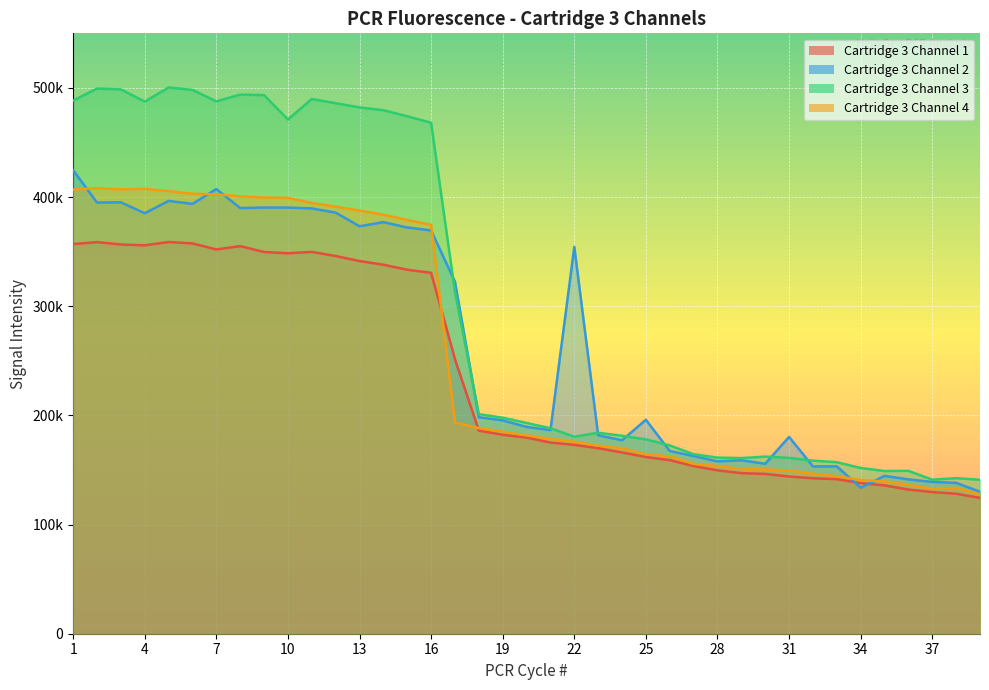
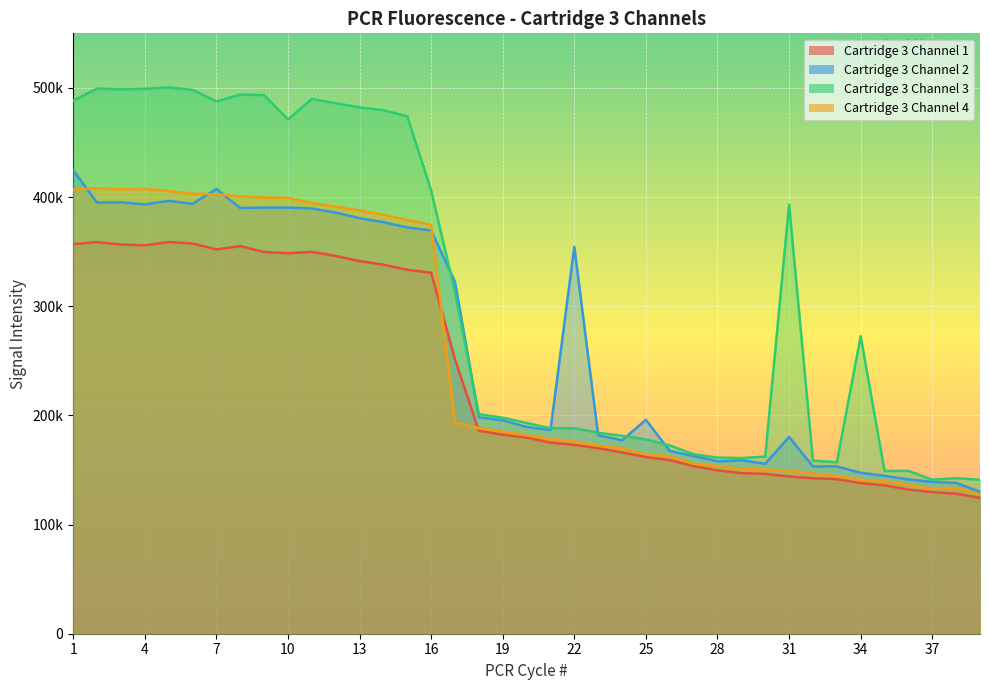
Cartridge 3 Channel 2, 4: 385000 -> 393000
Cartridge 3 Channel 3, 4: 487000 -> 499000
Cartridge 3 Channel 2, 13: 373000 -> 381000
Cartridge 3 Channel 3, 16: 468000 -> 406000
Cartridge 3 Channel 3, 22: 180000 -> 188000
Cartridge 3 Channel 3, 31: 161000 -> 393000
Cartridge 3 Channel 2, 34: 134000 -> 147000
Cartridge 3 Channel 3, 34: 152000 -> 273000
